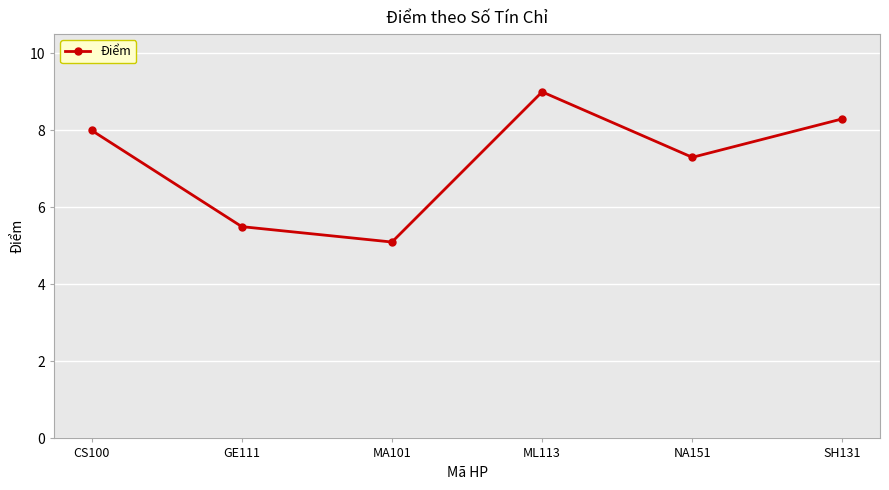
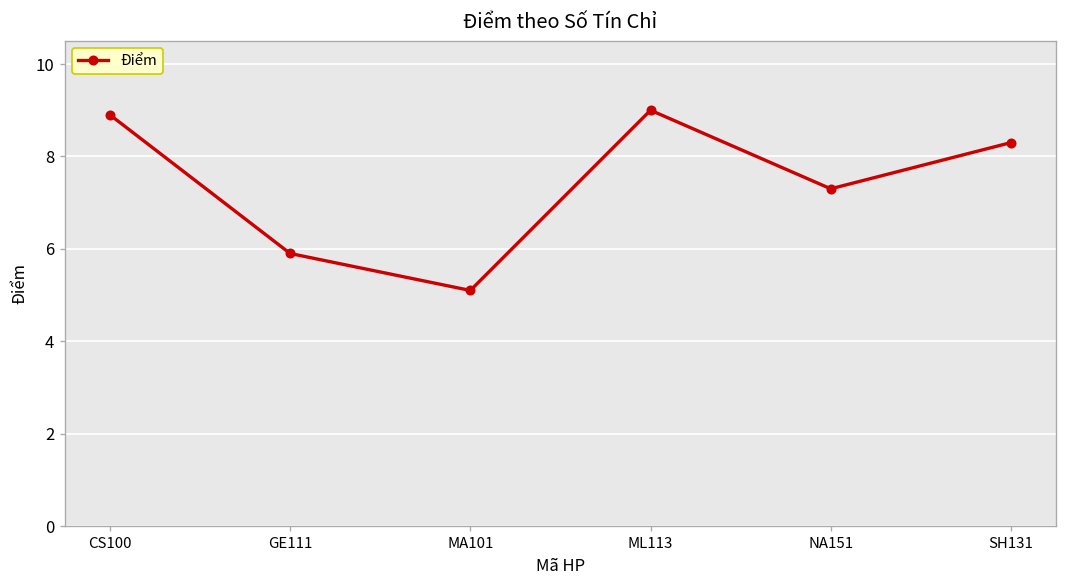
CS100: 8.0 -> 8.9
GE111: 5.5 -> 5.9
